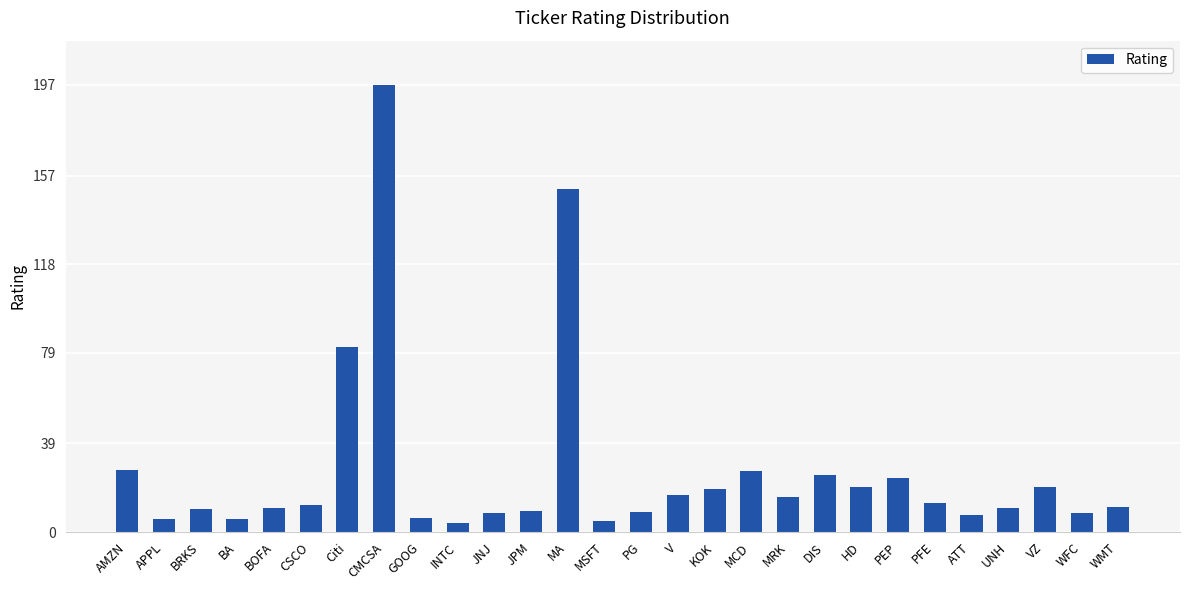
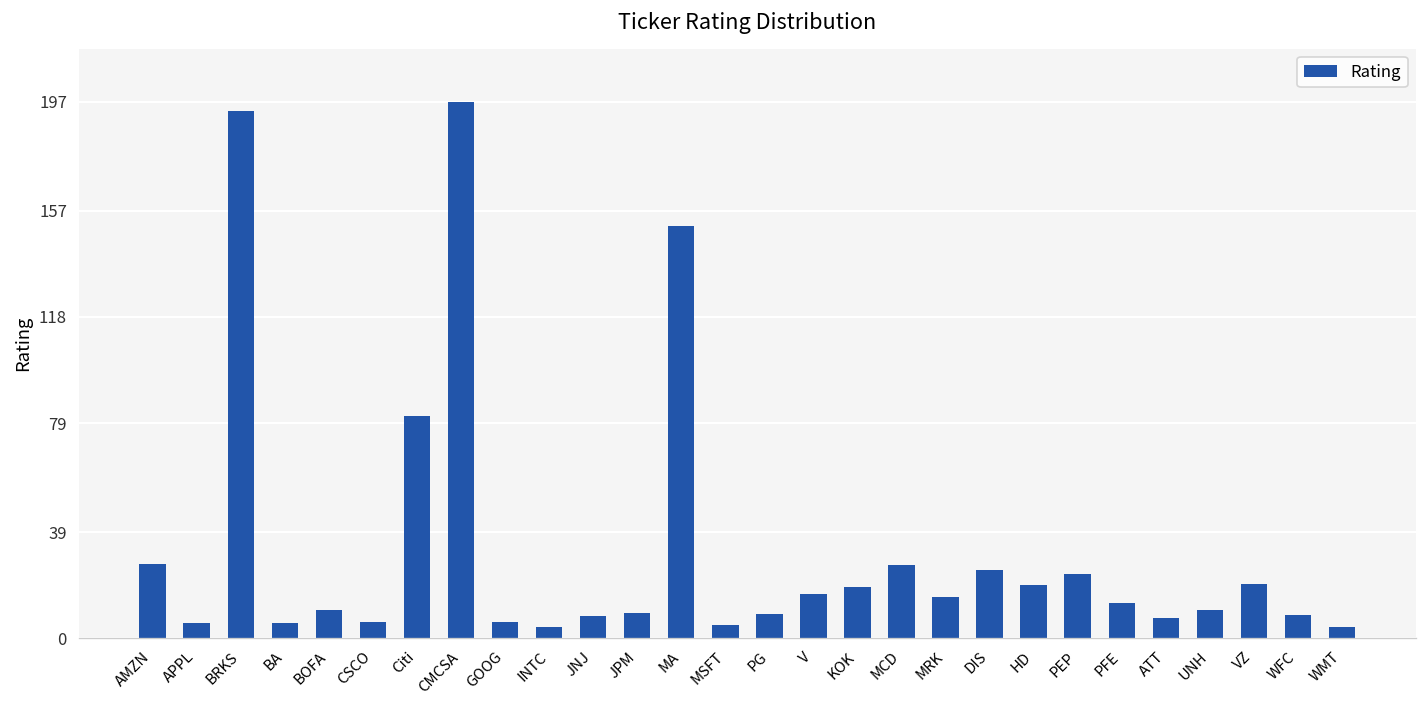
BRKS: 10 -> 194
CSCO: 12 -> 6
WMT: 11 -> 4
